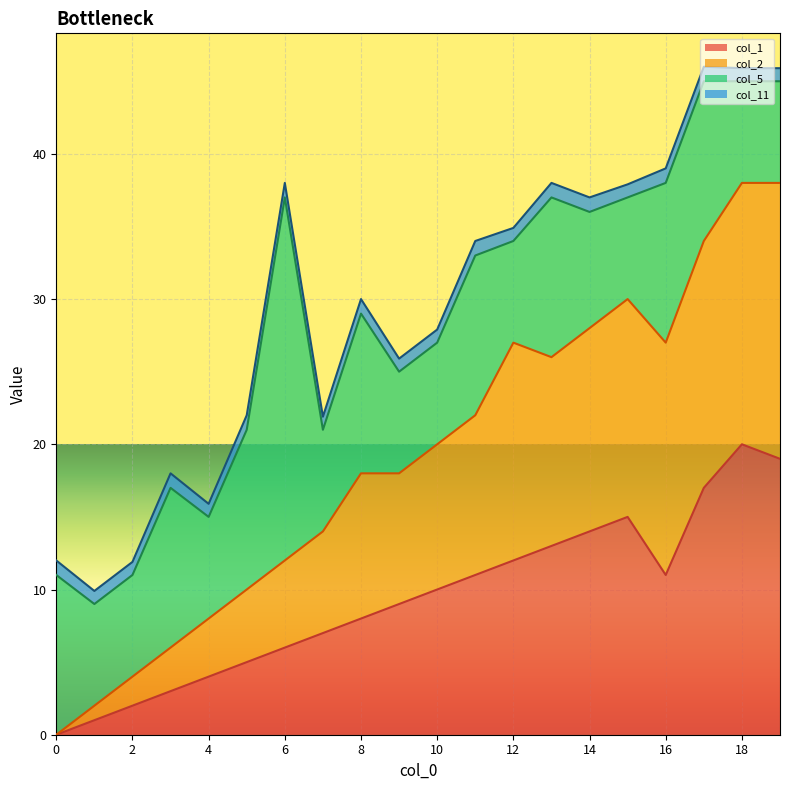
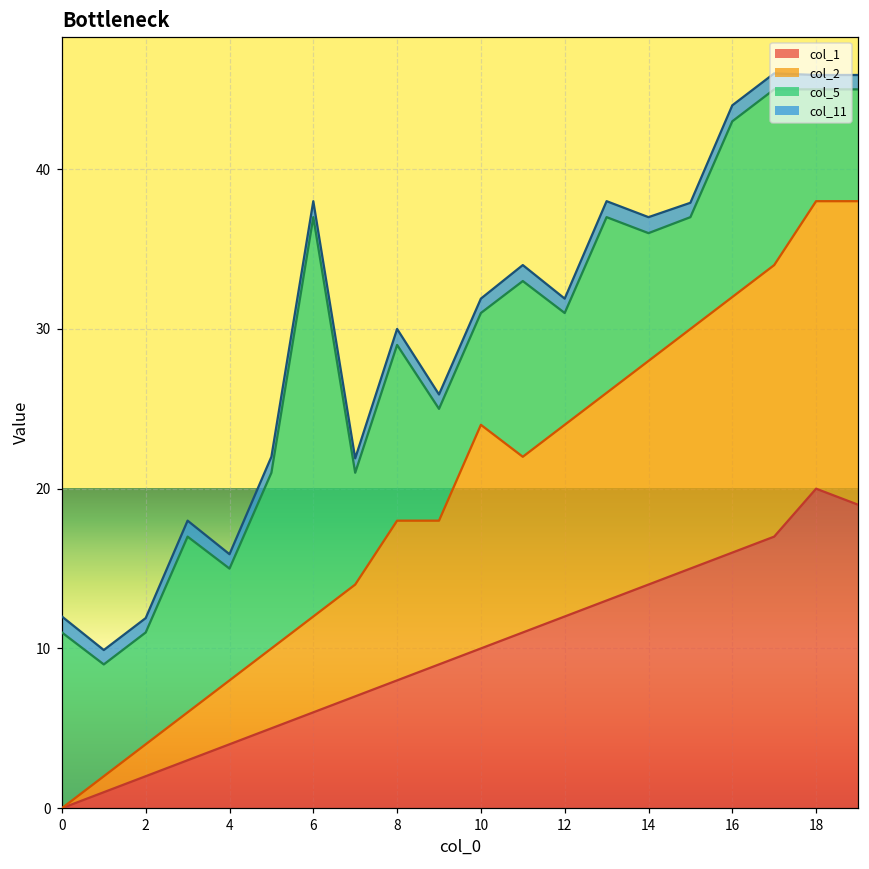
col_2, 10: 10 -> 14
col_2, 12: 15 -> 12
col_1, 16: 11 -> 16
